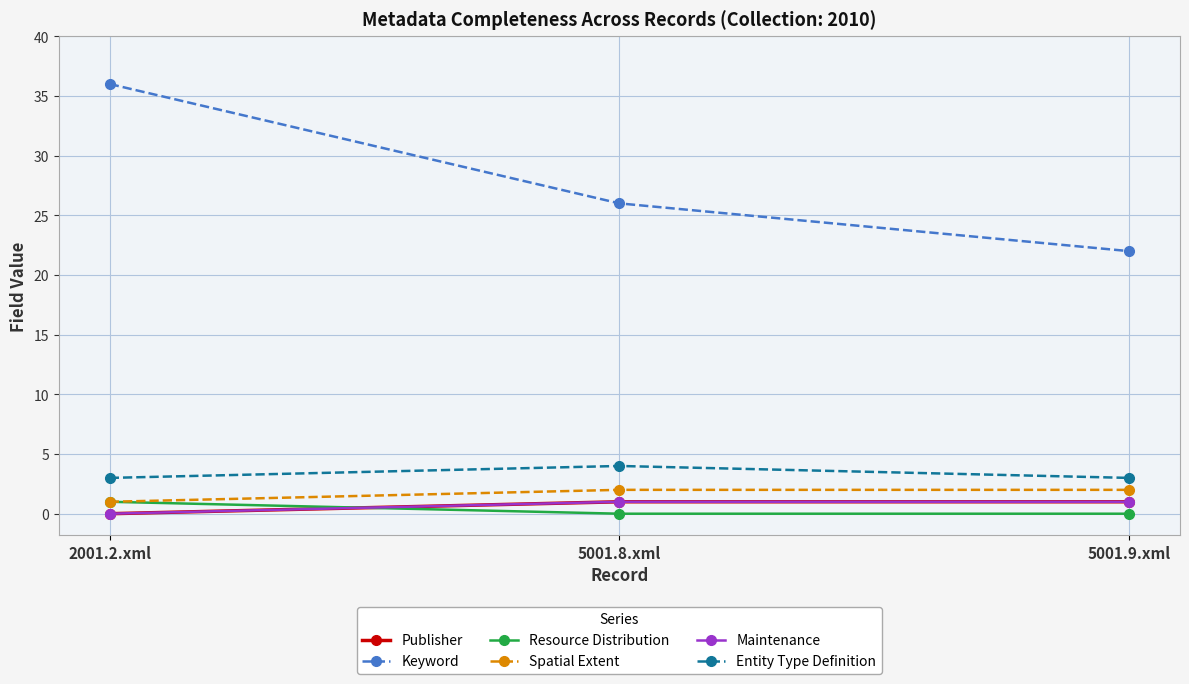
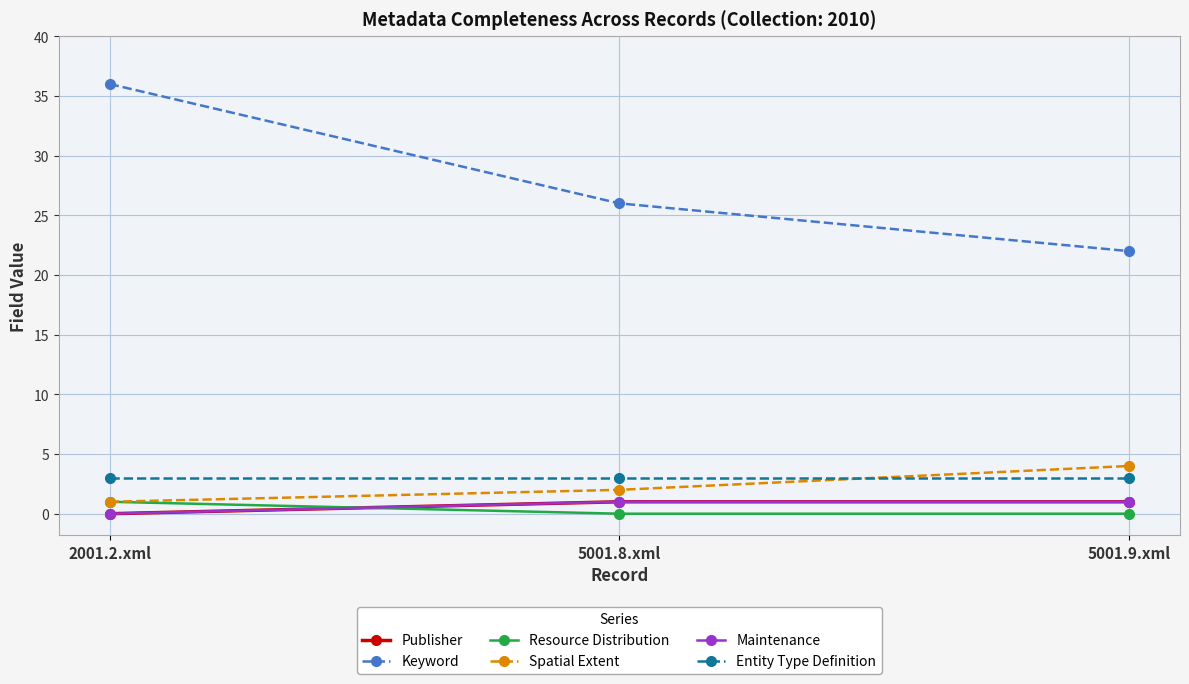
Entity Type Definition, 5001.8.xml: 4 -> 3
Spatial Extent, 5001.9.xml: 2 -> 4
